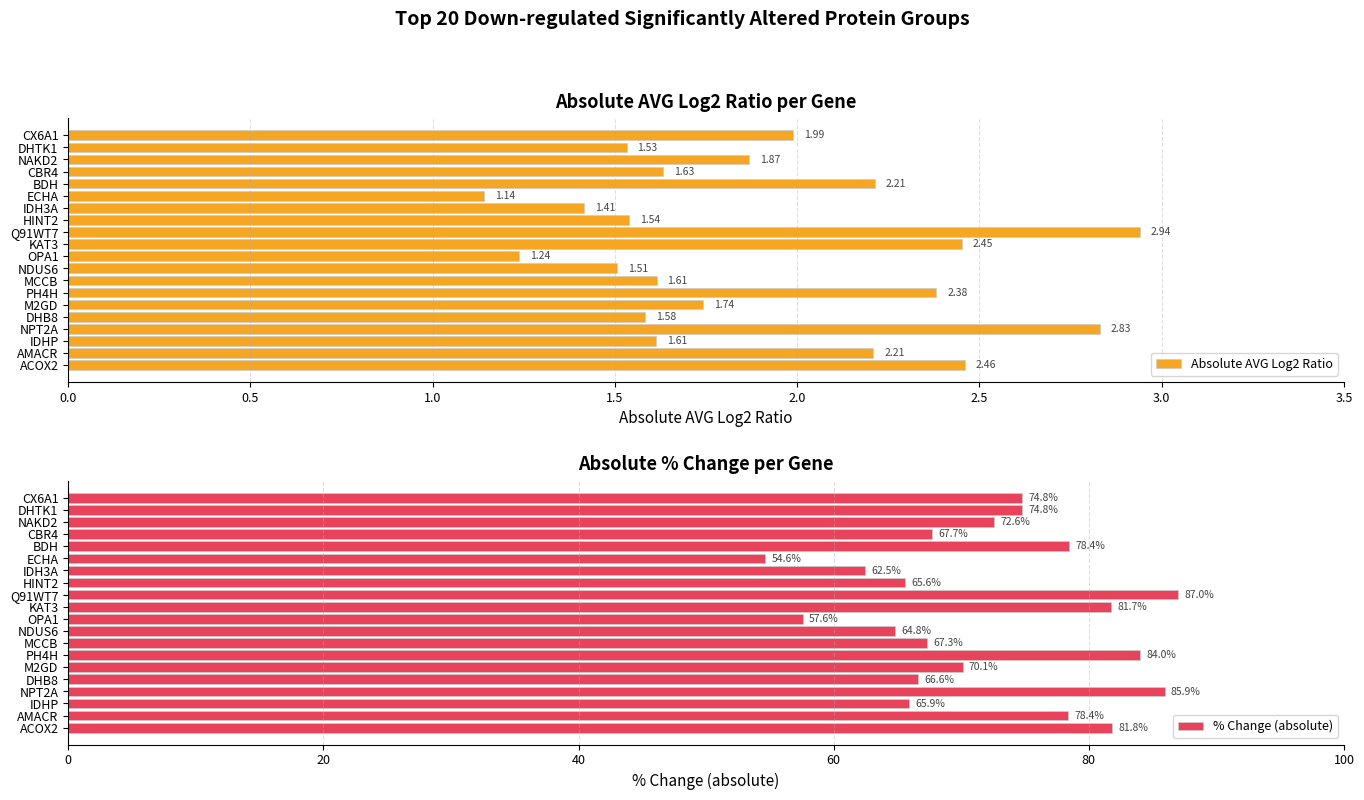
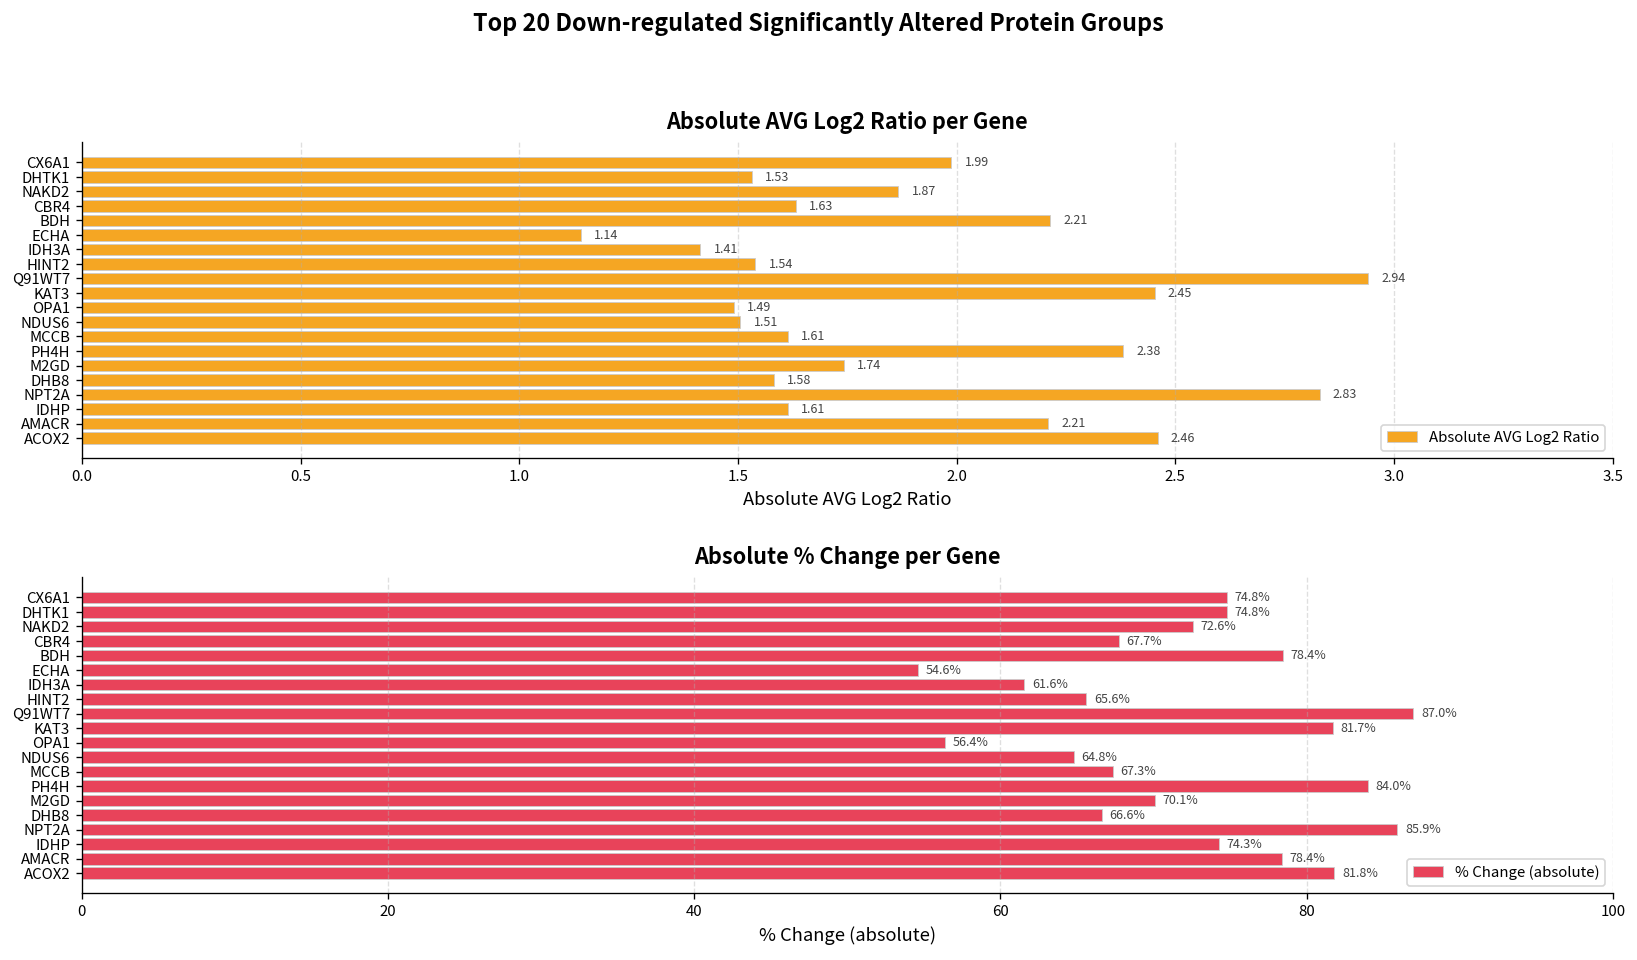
Absolute AVG Log2 Ratio per Gene, OPA1: 1.24 -> 1.49
Absolute % Change per Gene, IDH3A: 62.5% -> 61.6%
Absolute % Change per Gene, OPA1: 57.6% -> 56.4%
Absolute % Change per Gene, IDHP: 65.9% -> 74.3%
